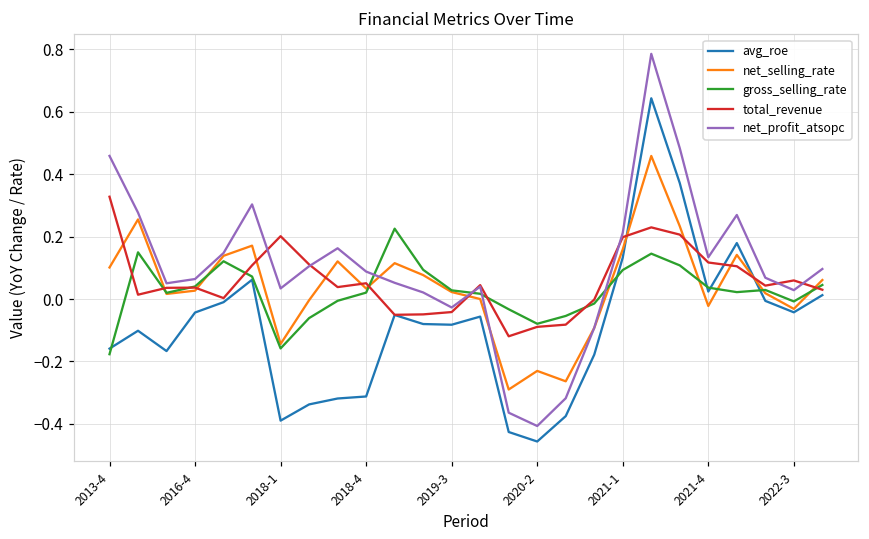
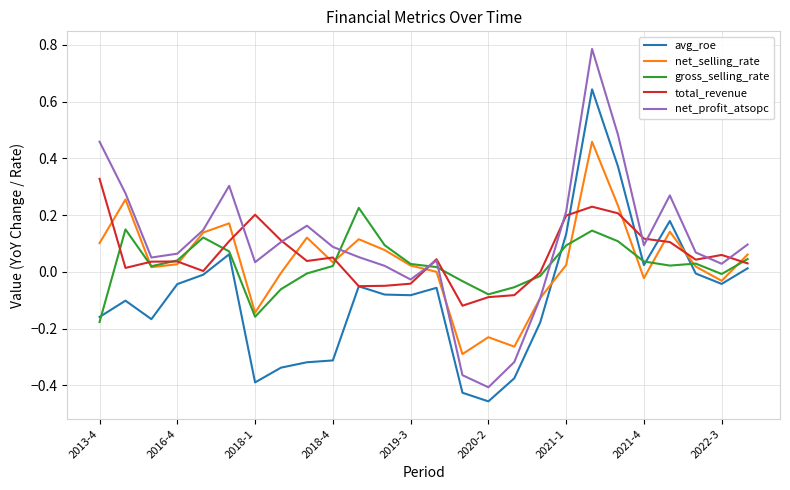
net_selling_rate, 2021-1: 0.16 -> 0.02
net_profit_atsopc, 2021-4: 0.13 -> 0.09
